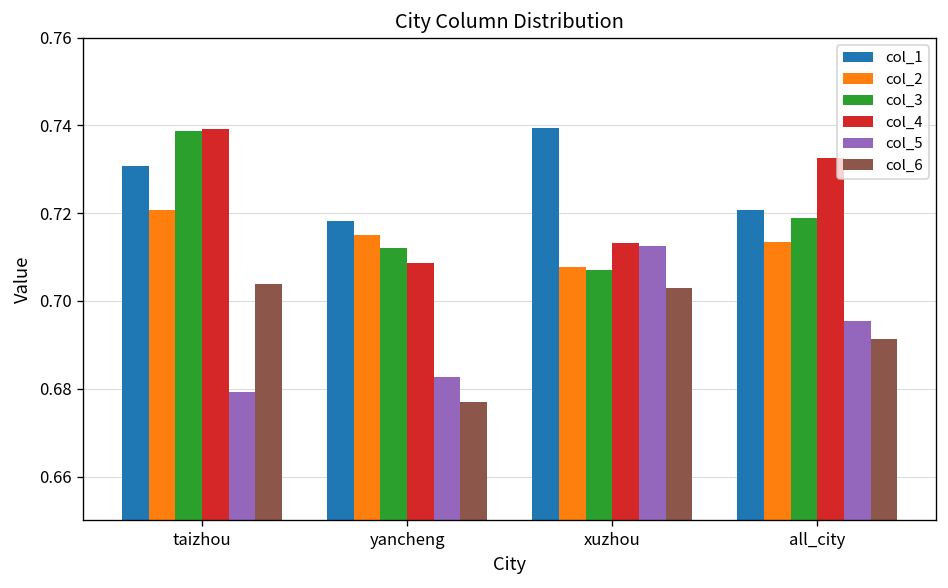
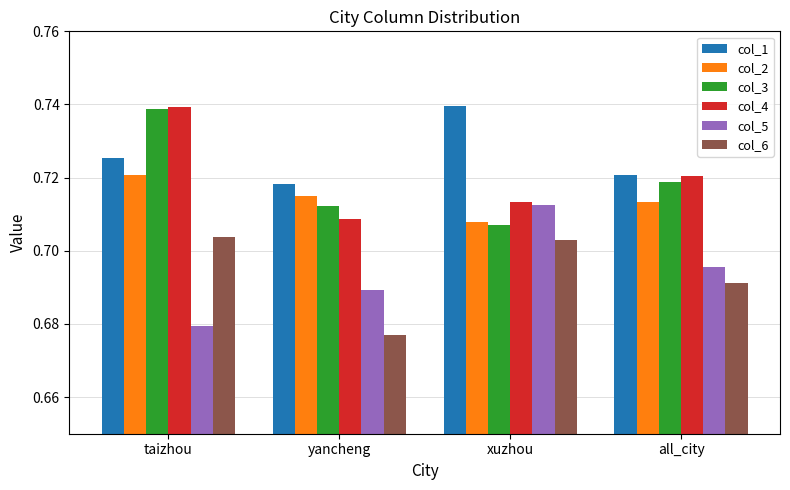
col_1, taizhou: 0.731 -> 0.725
col_5, yancheng: 0.683 -> 0.689
col_4, all_city: 0.733 -> 0.720
